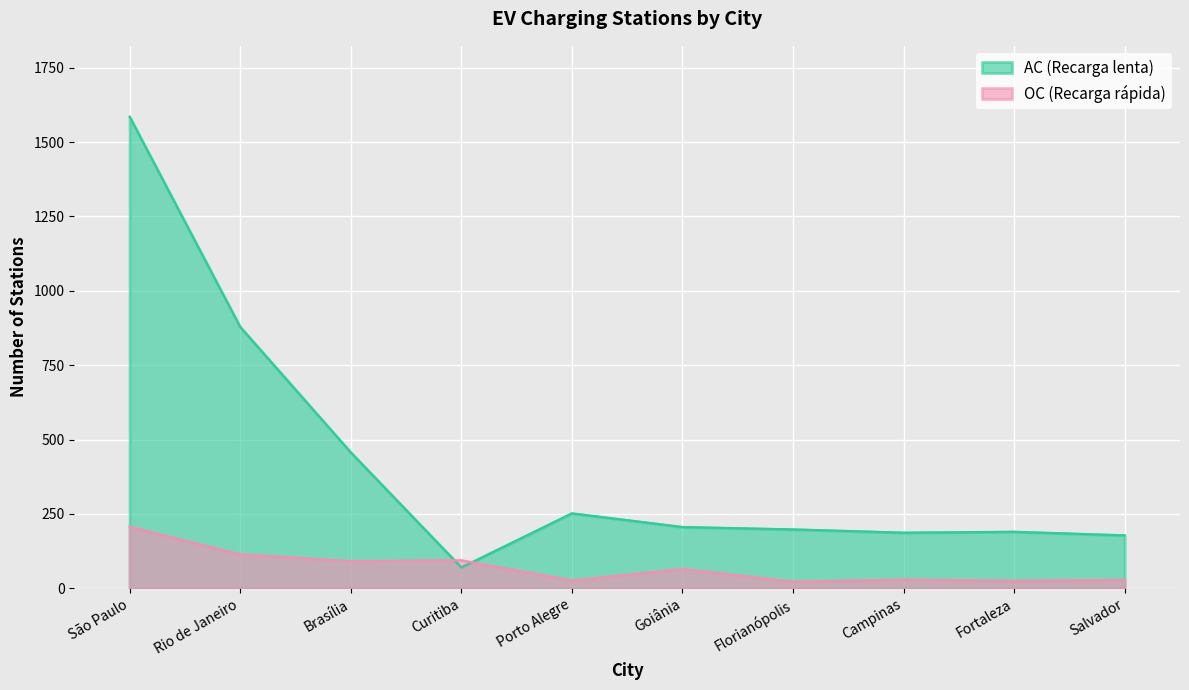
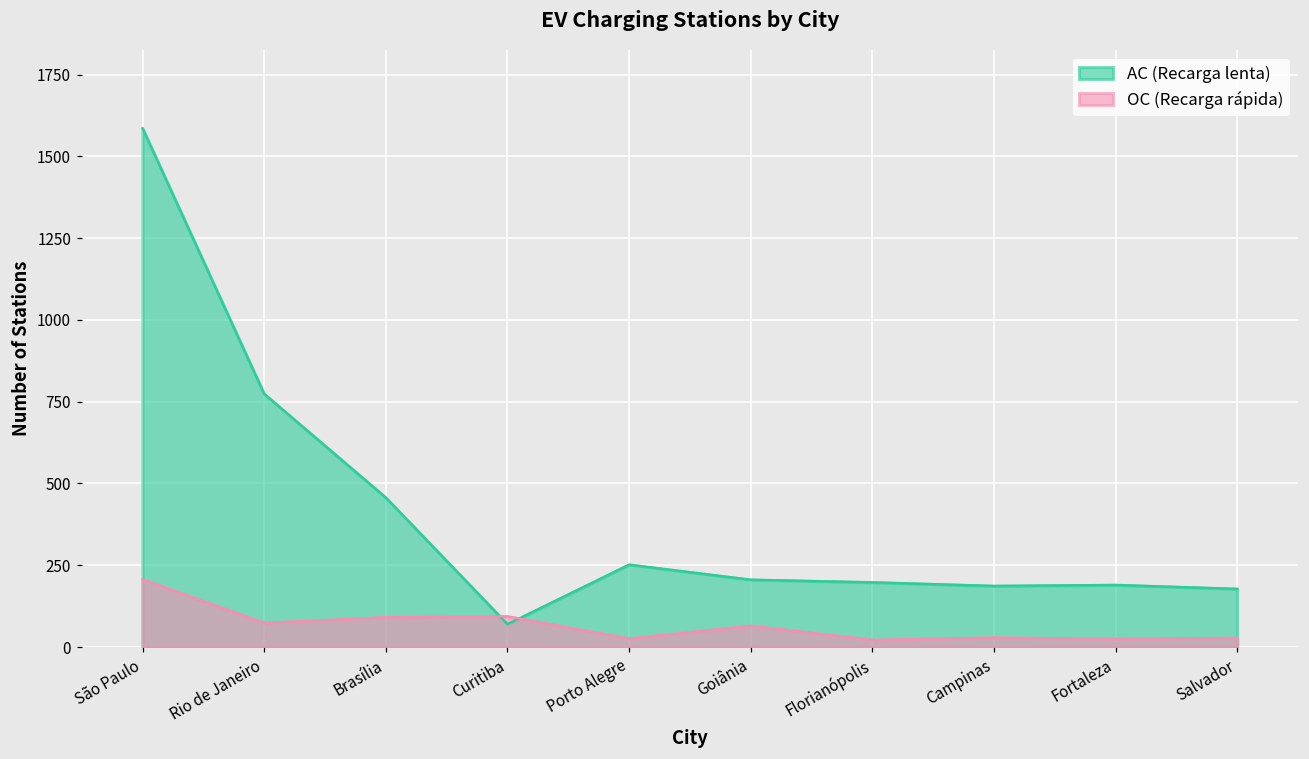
AC (Recarga lenta), Rio de Janeiro: 880 -> 770
OC (Recarga rápida), Rio de Janeiro: 110 -> 70
